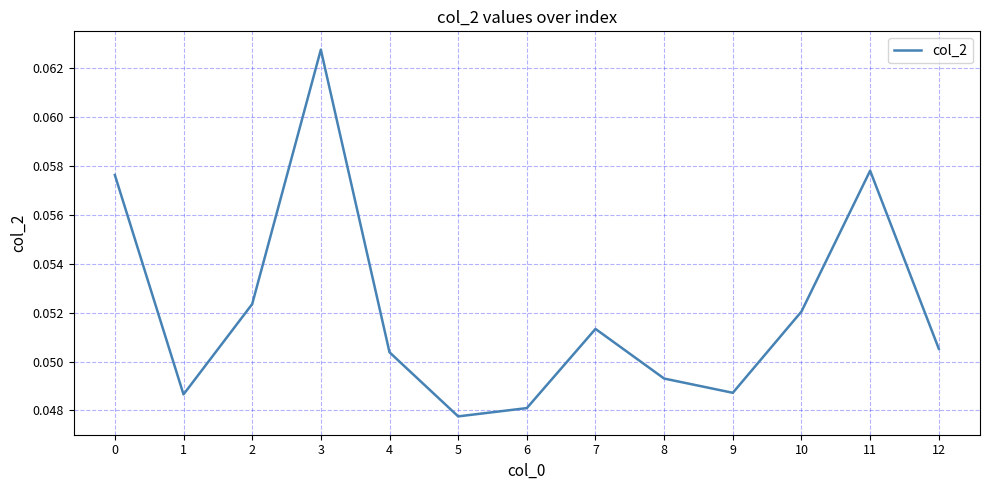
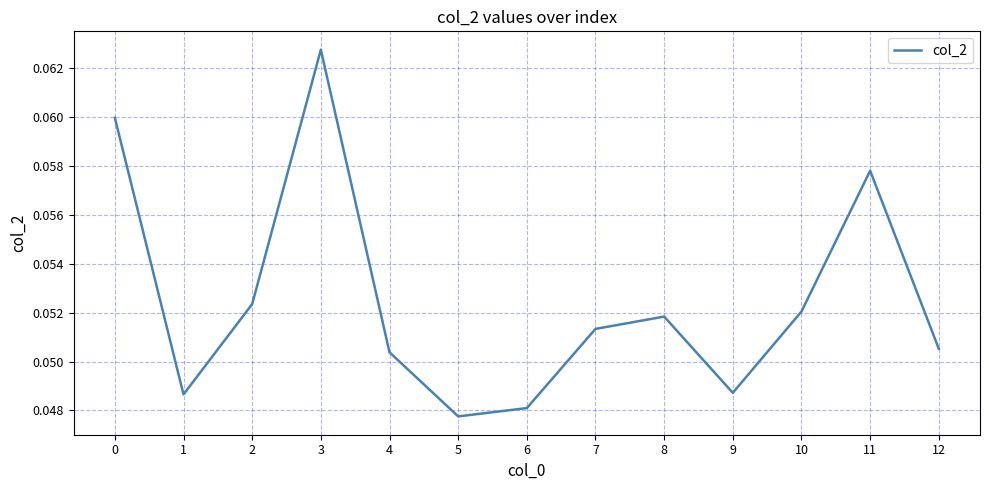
0: 0.0576 -> 0.0600
8: 0.0493 -> 0.0518
